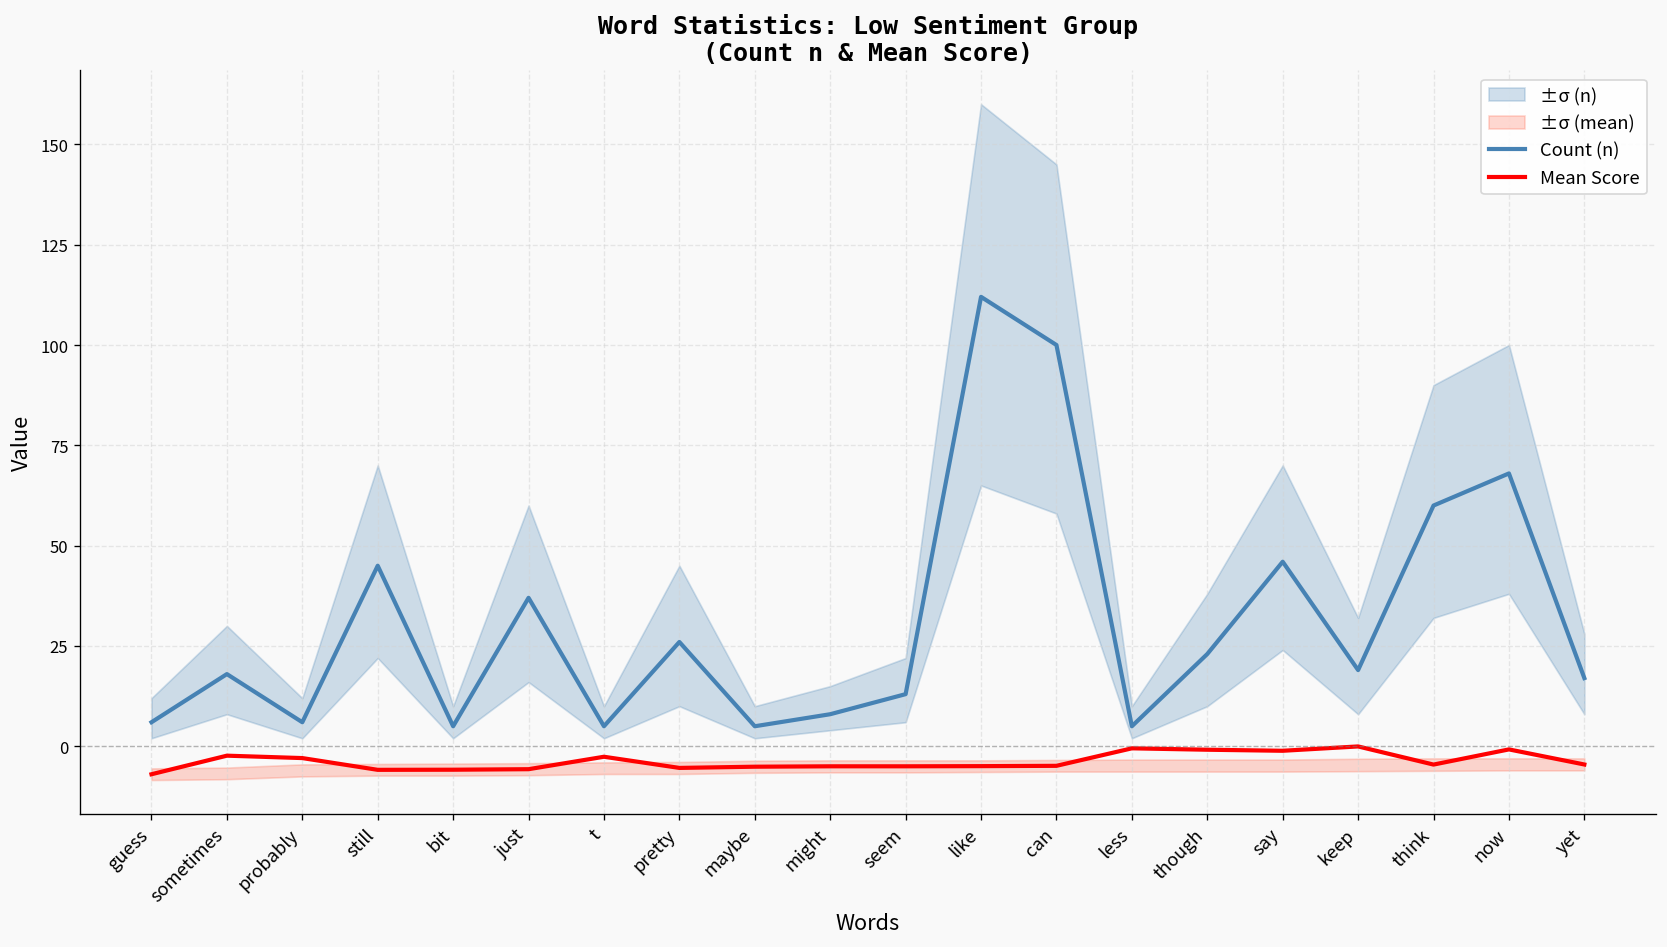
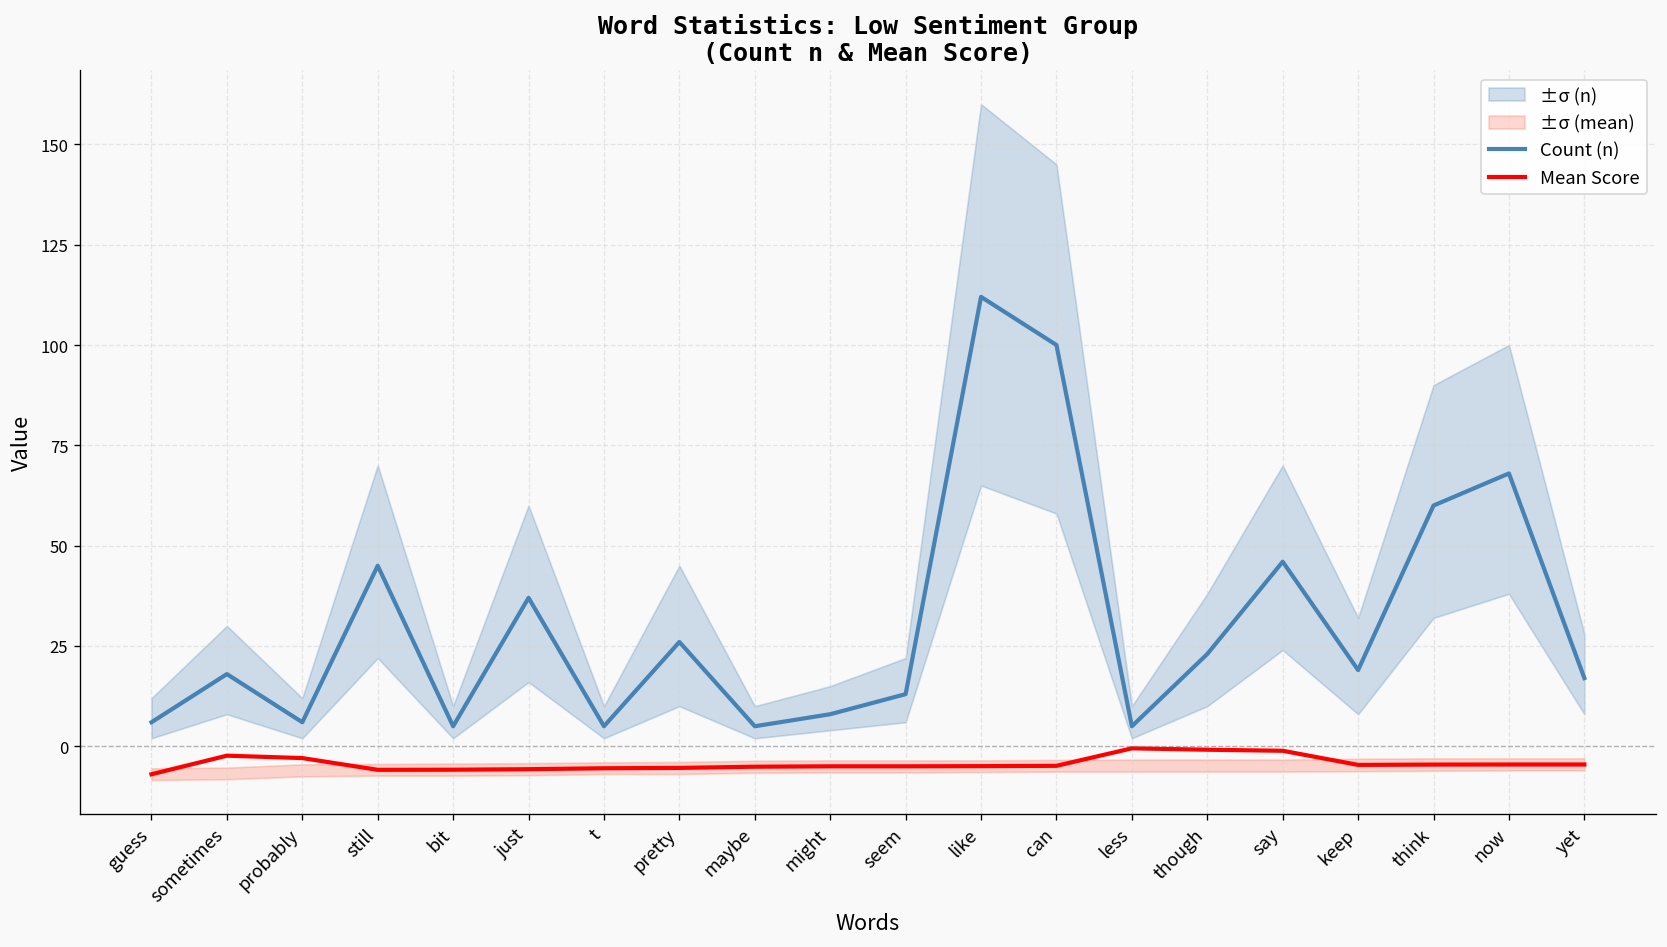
Mean Score, t: -3 -> -5
Mean Score, keep: 0 -> -5
Mean Score, now: -1 -> -5
